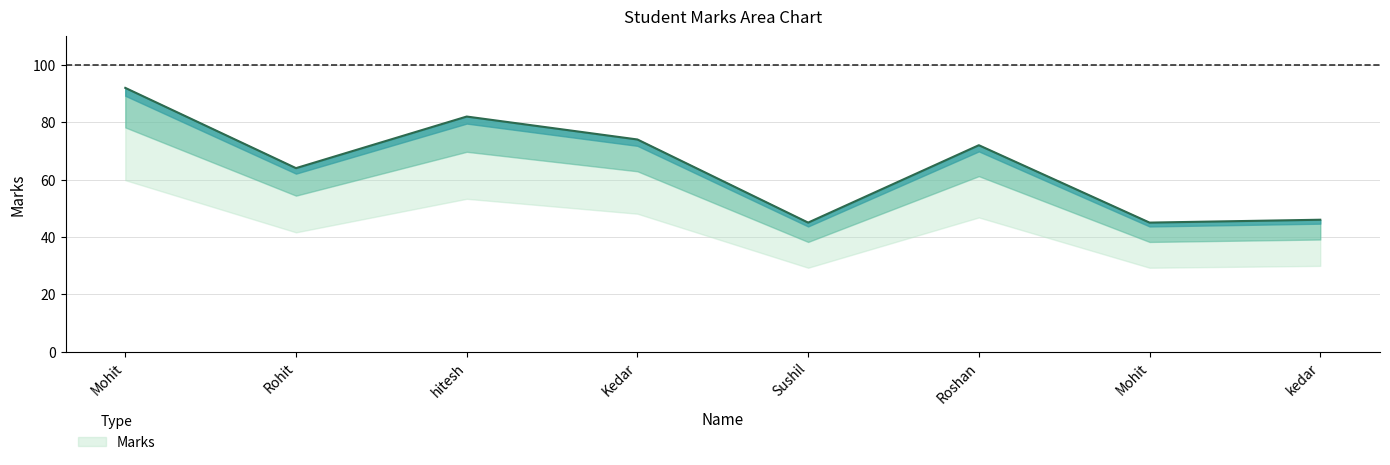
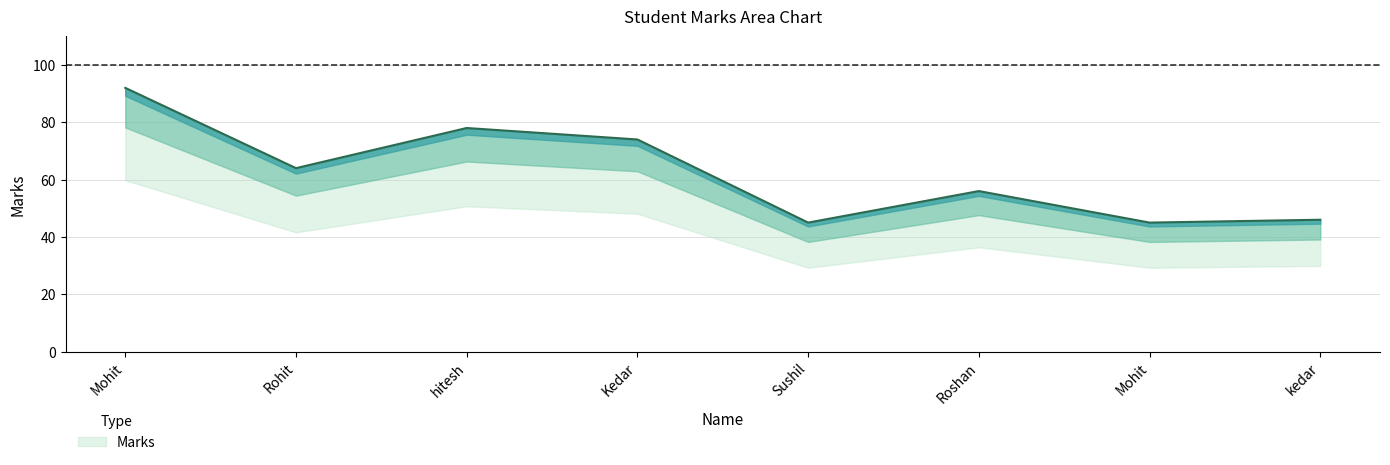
hitesh: 82 -> 78
Roshan: 72 -> 56
